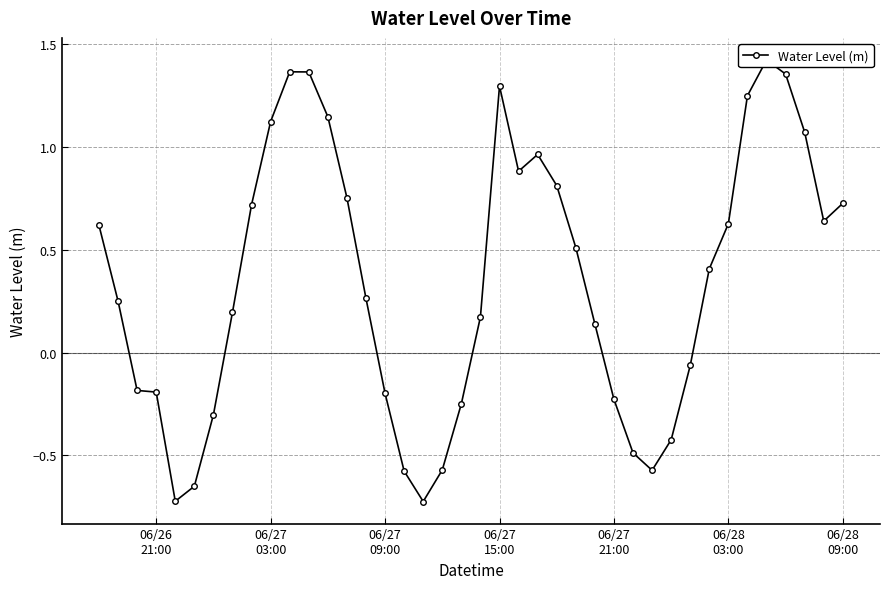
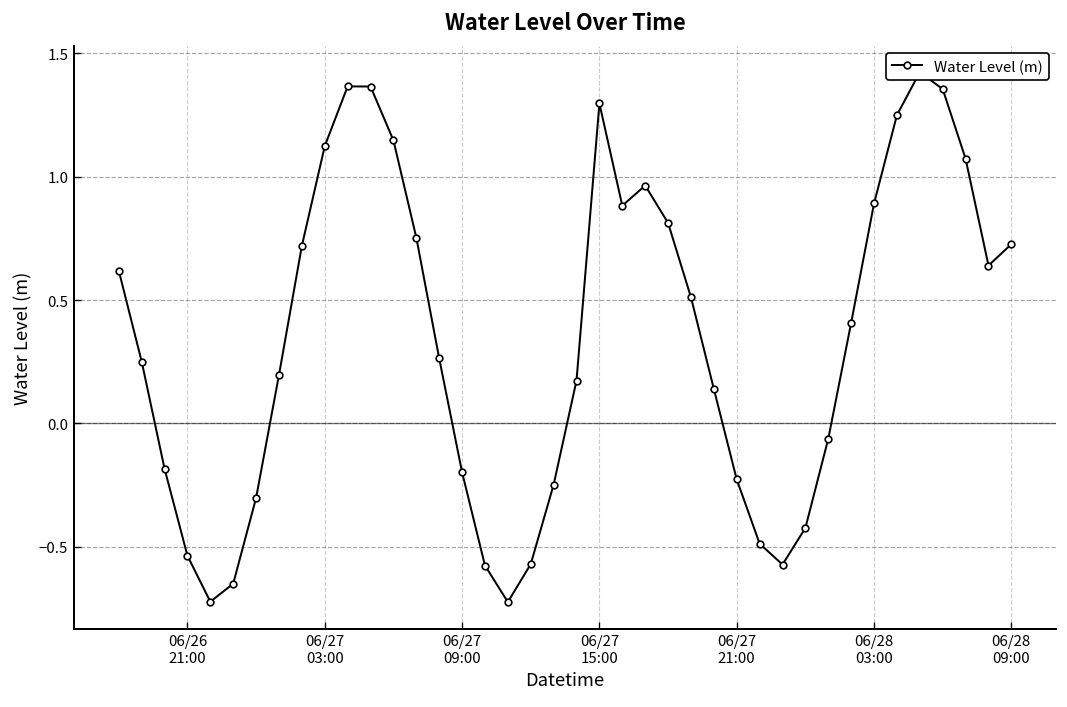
06/26 21:00: -0.19 -> -0.54
06/28 03:00: 0.63 -> 0.89
